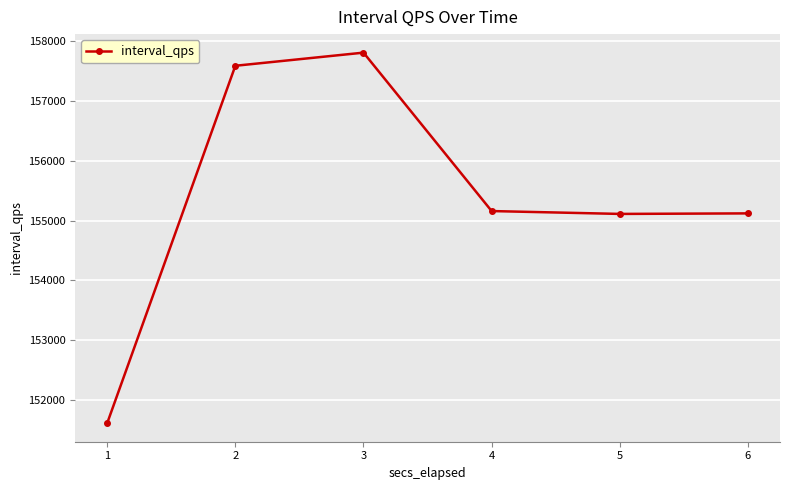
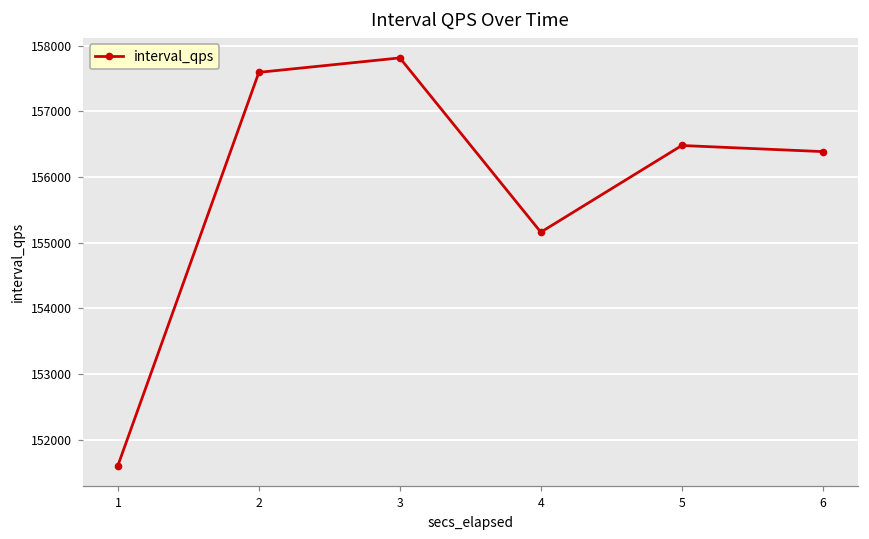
5: 155100 -> 156500
6: 155100 -> 156400
